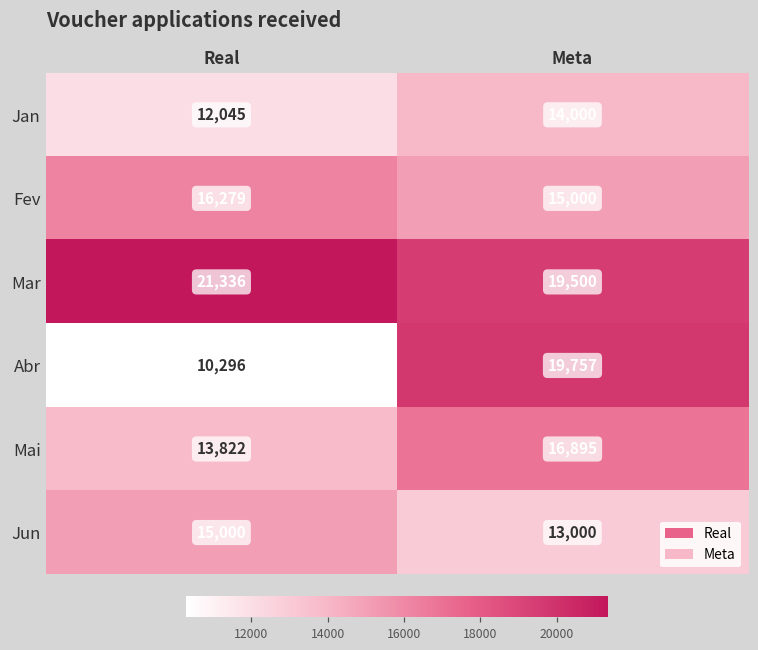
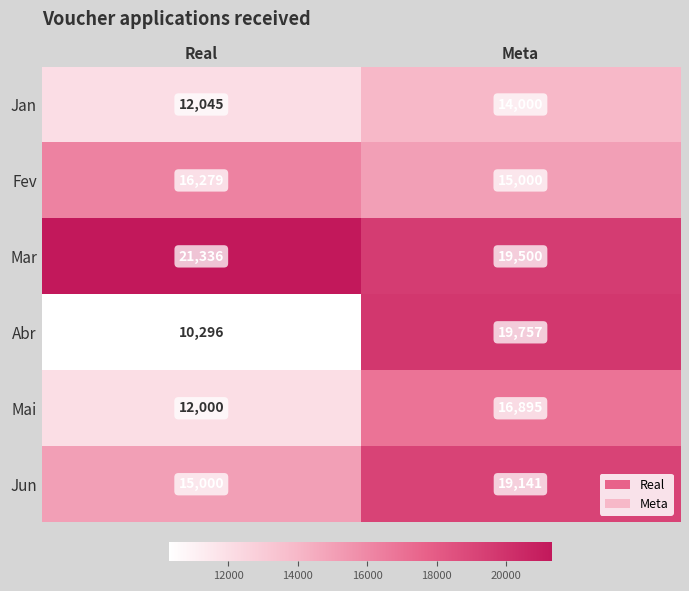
Mai, Real: 13,822 -> 12,000
Jun, Meta: 13,000 -> 19,141
